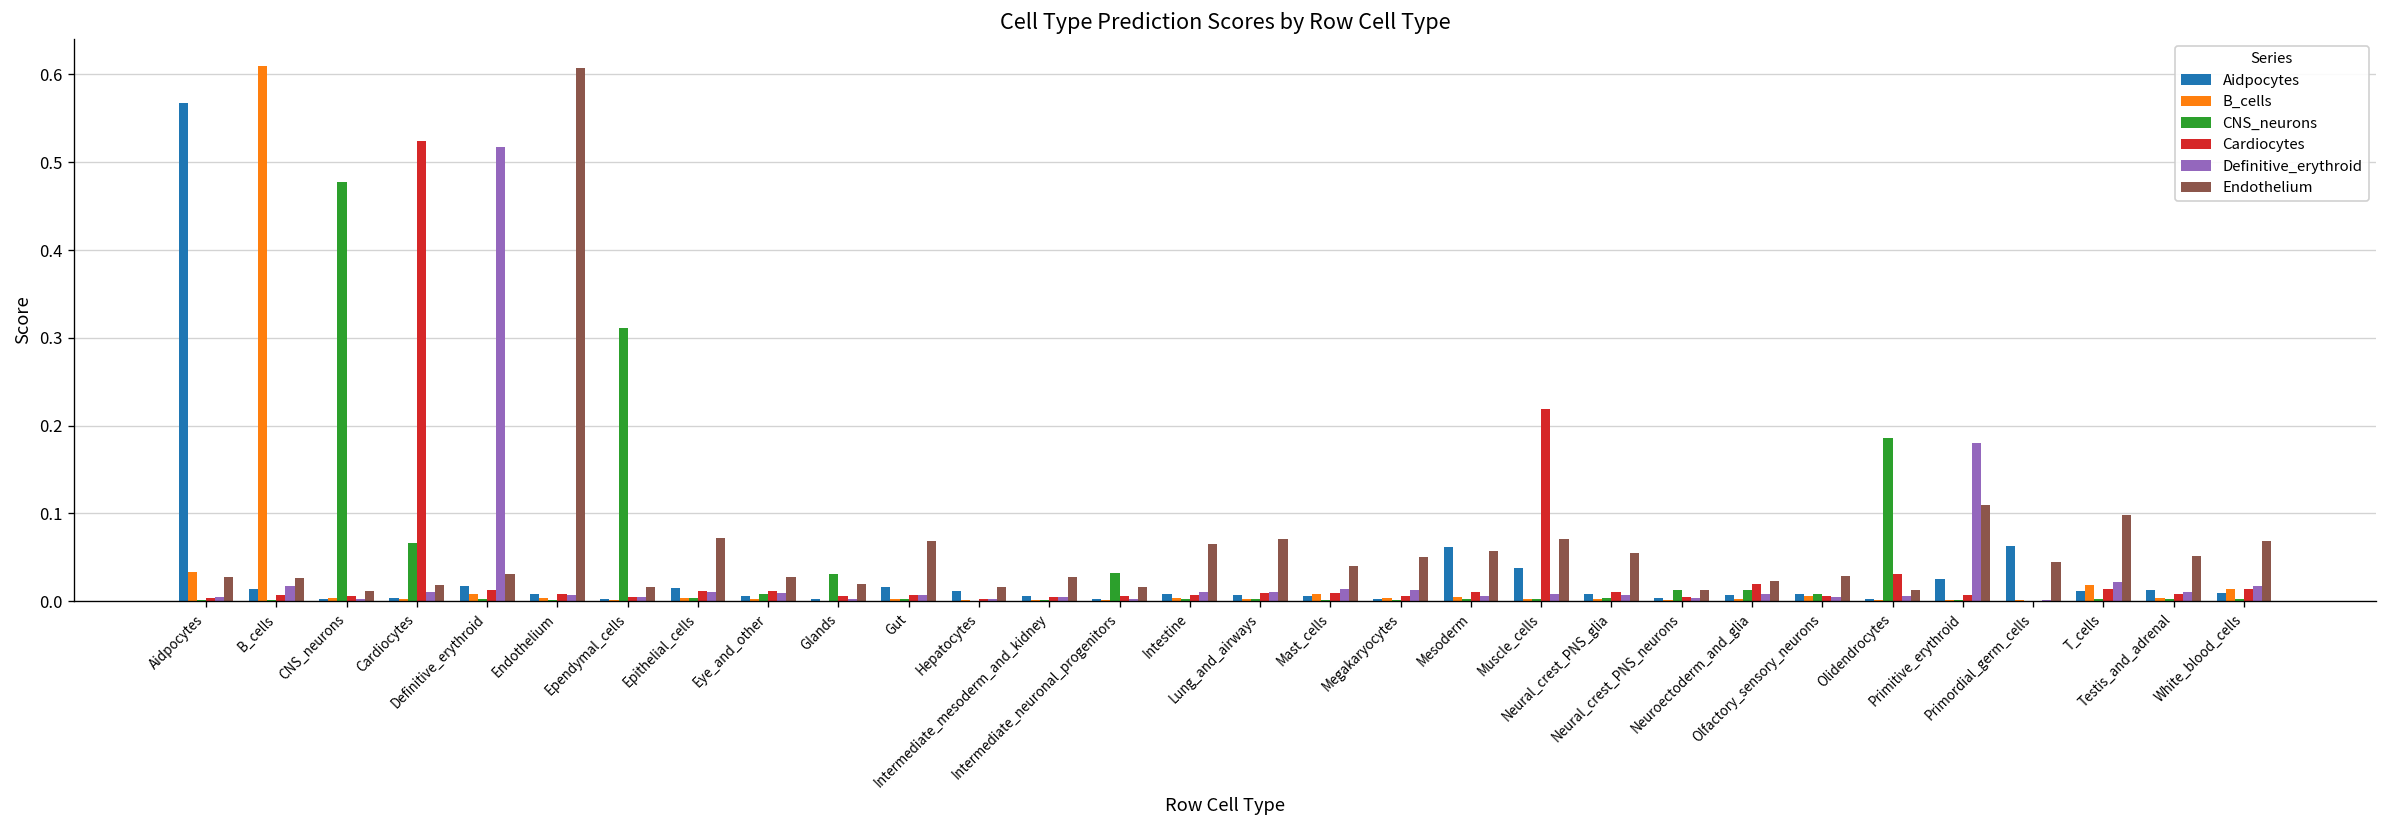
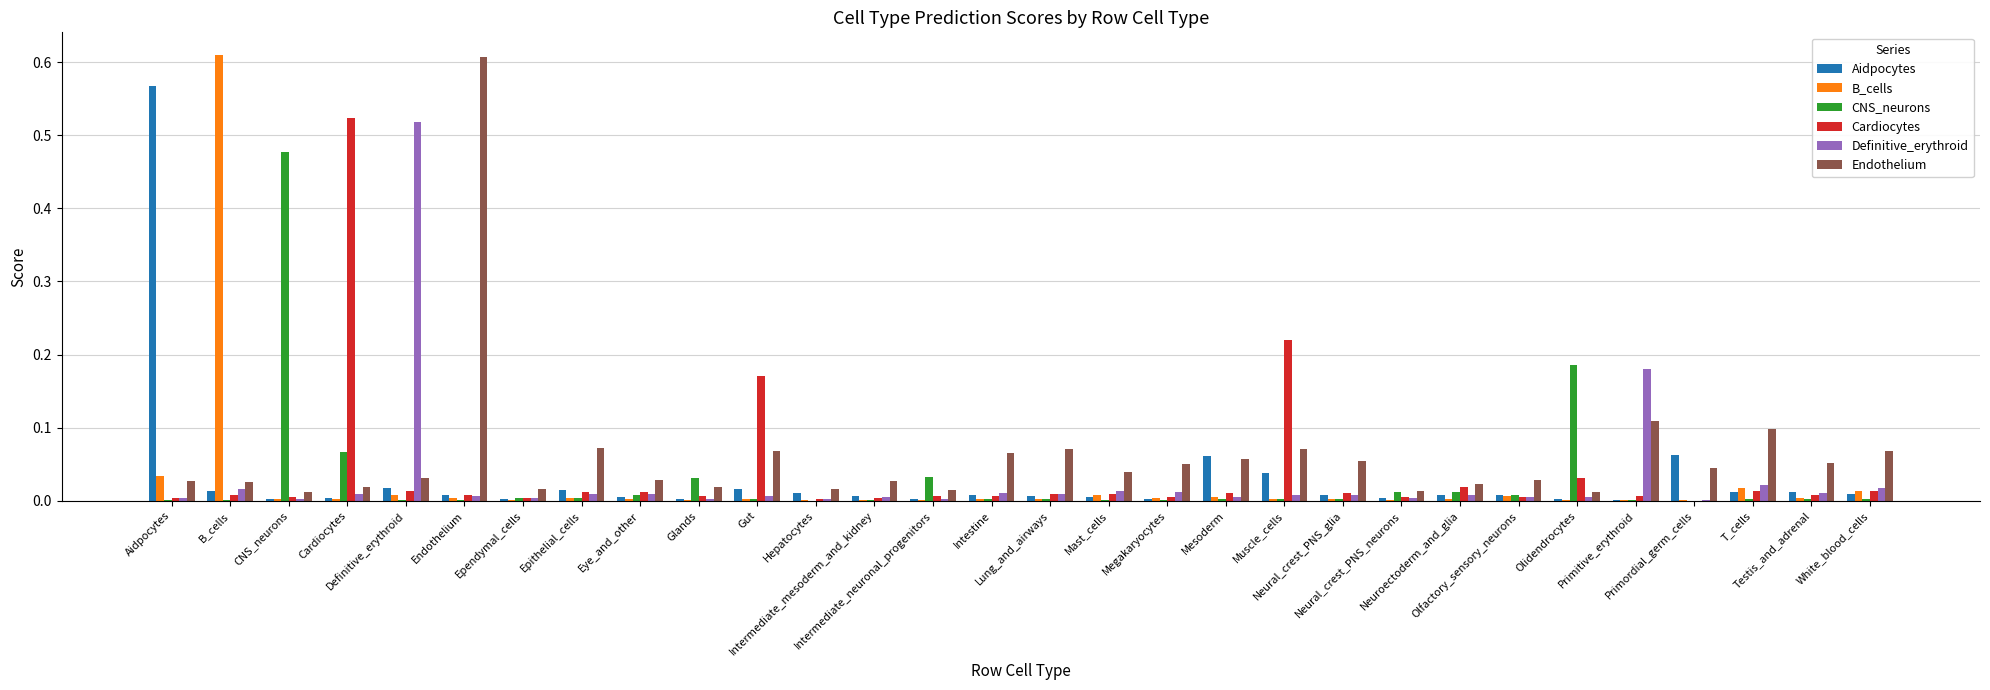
CNS_neurons, Ependymal_cells: 0.31 -> 0.00
Cardiocytes, Gut: 0.01 -> 0.17
Aidpocytes, Primitive_erythroid: 0.02 -> 0.00
